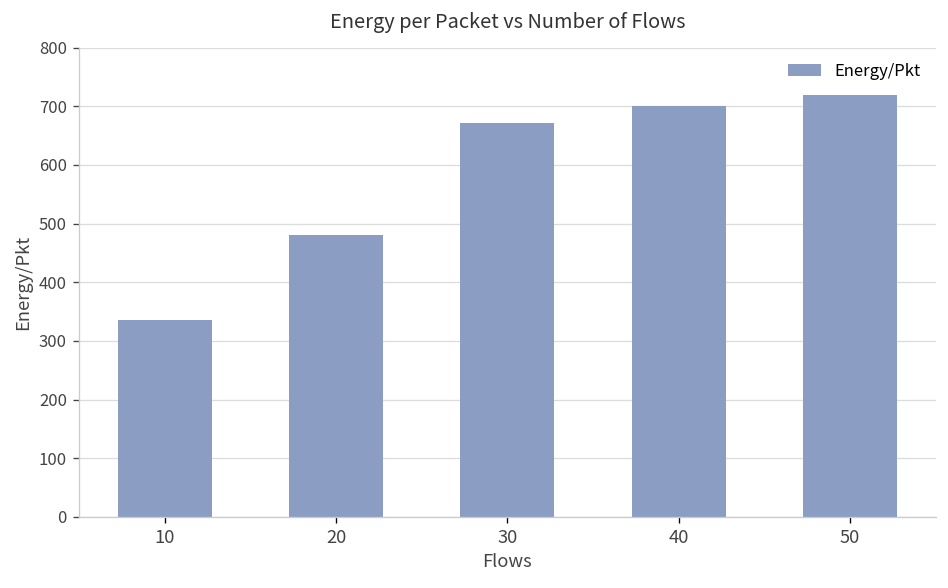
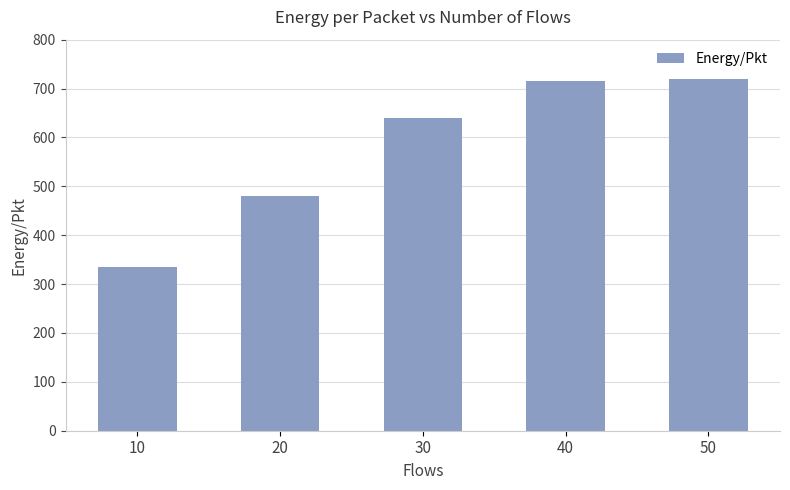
30: 670 -> 640
40: 700 -> 720
